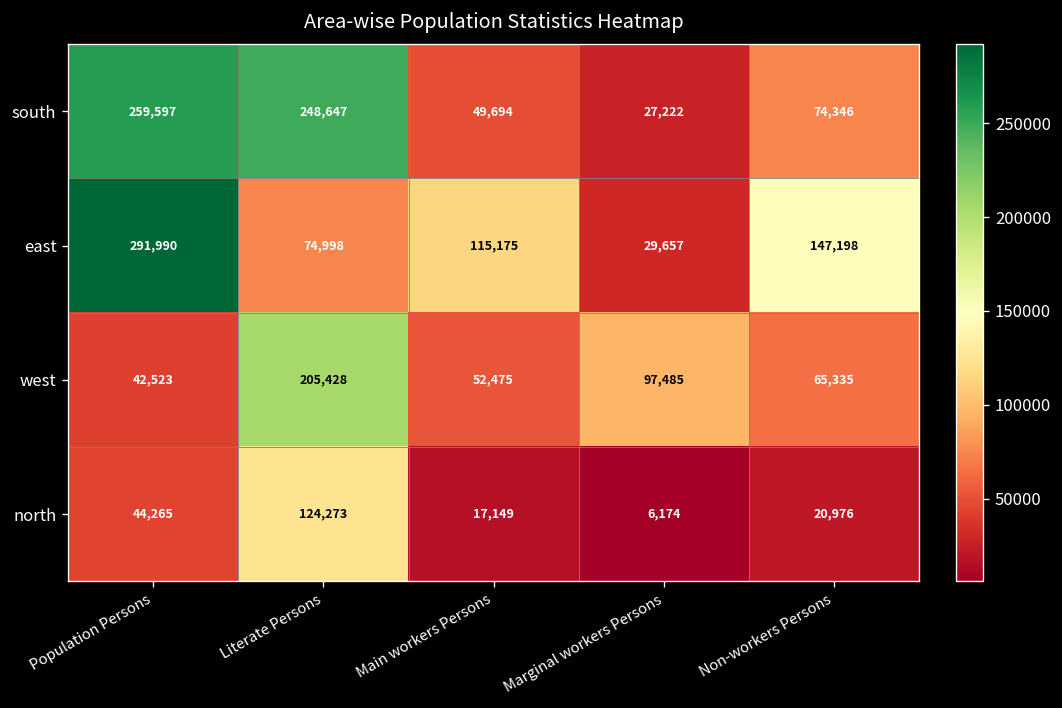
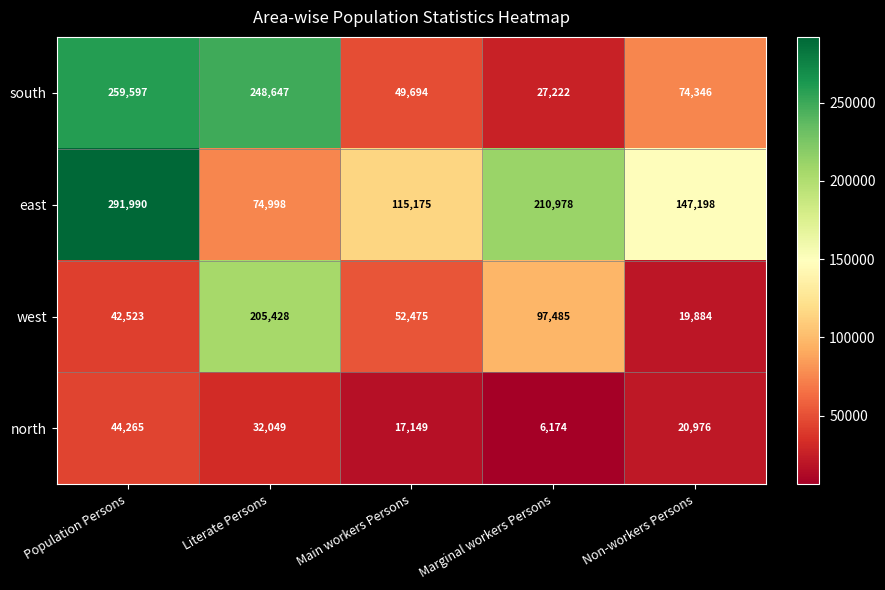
east, Marginal workers Persons: 29,657 -> 210,978
west, Non-workers Persons: 65,335 -> 19,884
north, Literate Persons: 124,273 -> 32,049
